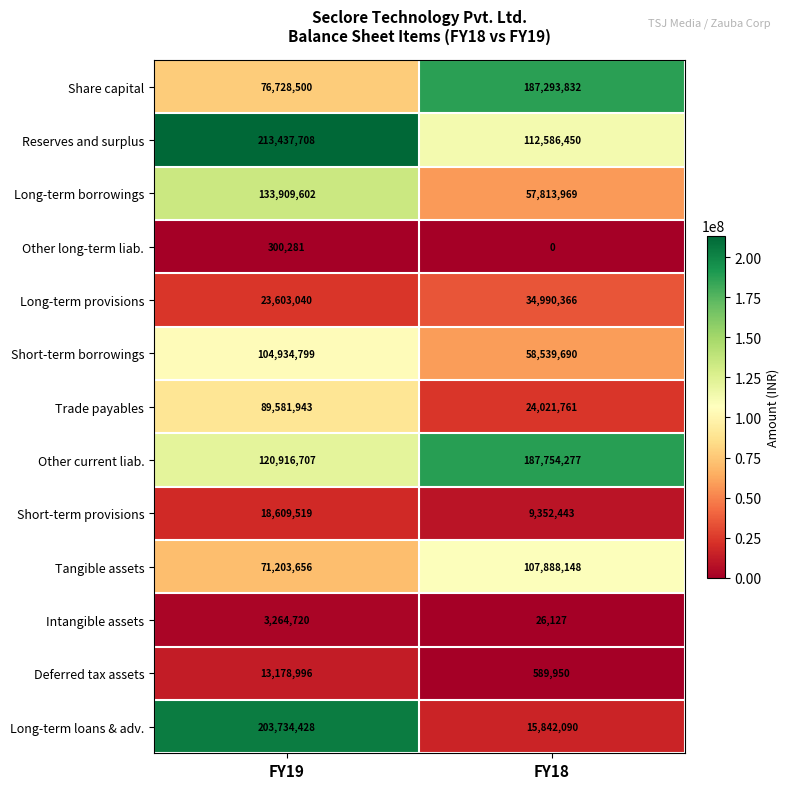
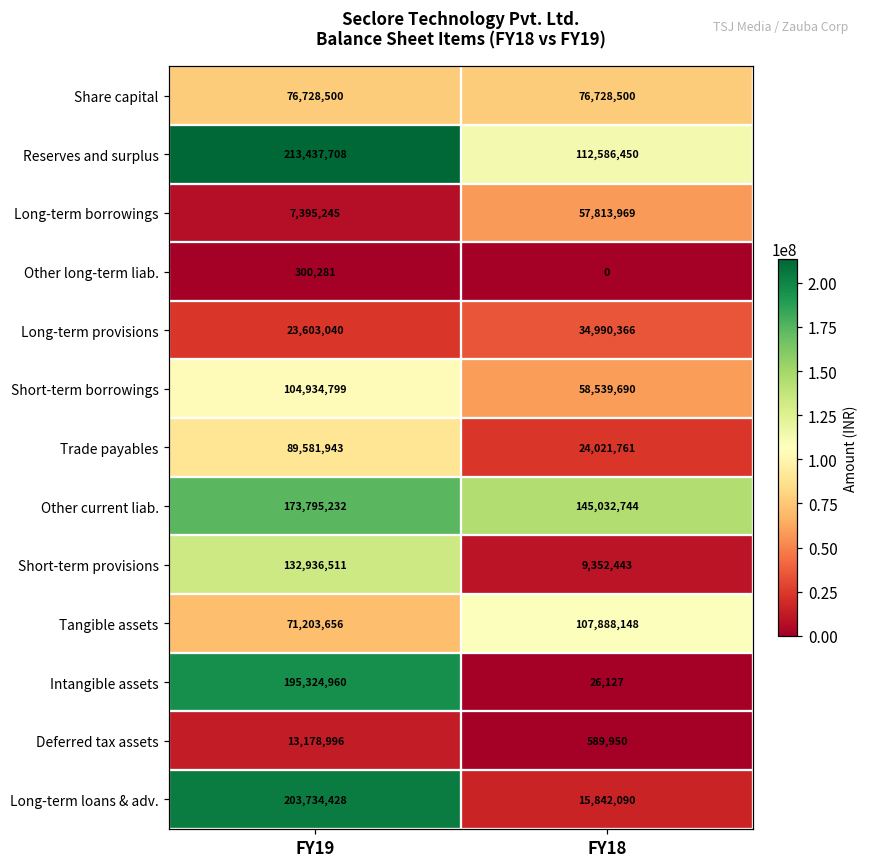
Share capital, FY18: 187,293,832 -> 76,728,500
Long-term borrowings, FY19: 133,909,602 -> 7,395,245
Other current liab., FY19: 120,916,707 -> 173,795,232
Other current liab., FY18: 187,754,277 -> 145,032,744
Short-term provisions, FY19: 18,609,519 -> 132,936,511
Intangible assets, FY19: 3,264,720 -> 195,324,960
